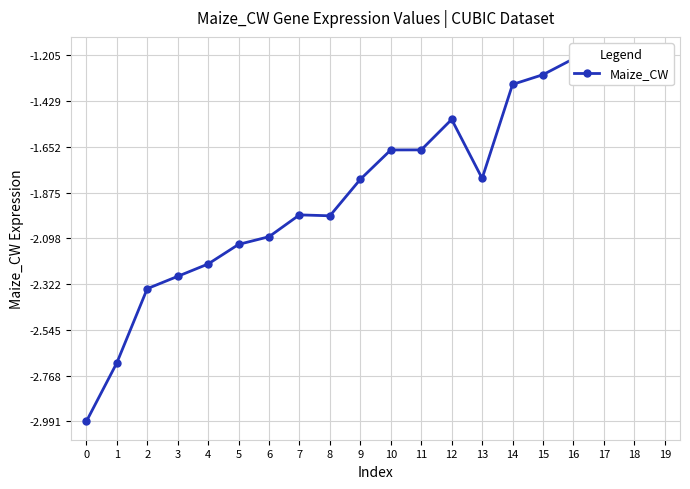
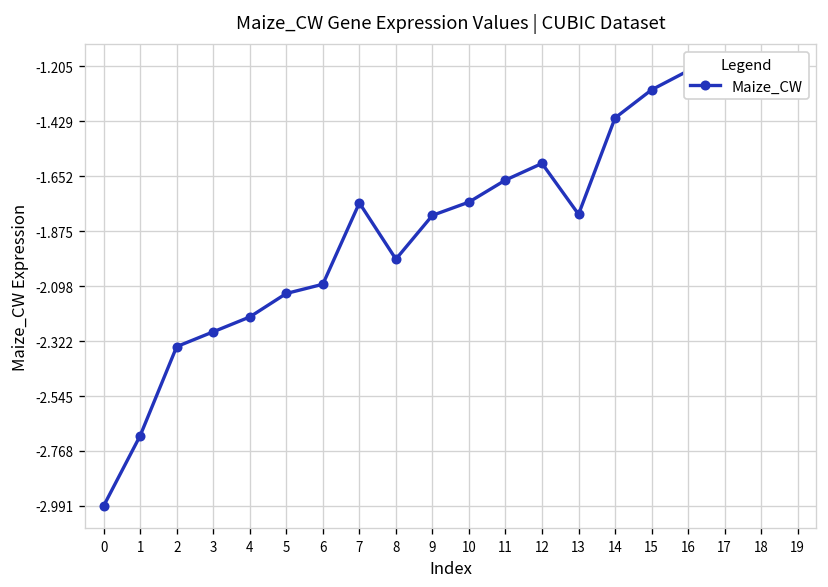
7: -1.98 -> -1.76
10: -1.67 -> -1.76
12: -1.52 -> -1.60
14: -1.35 -> -1.41
